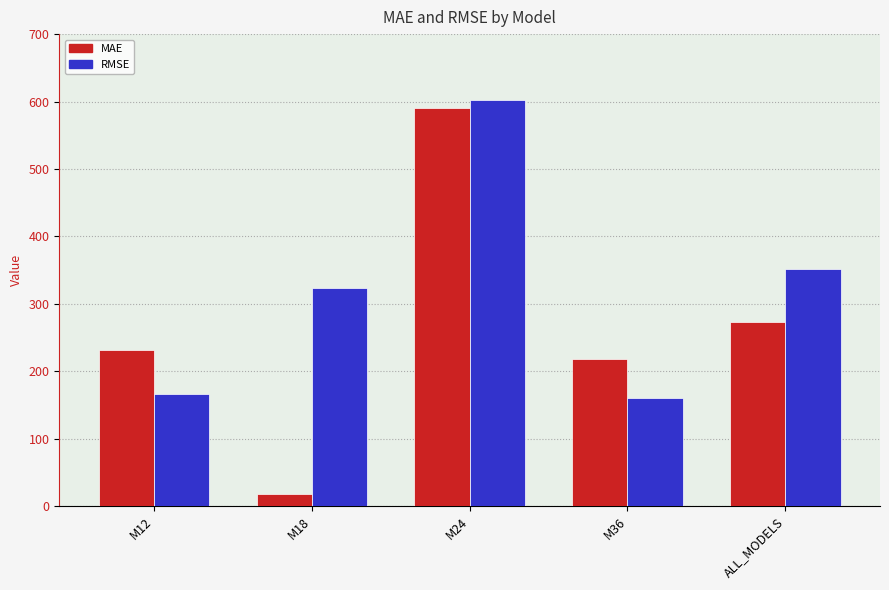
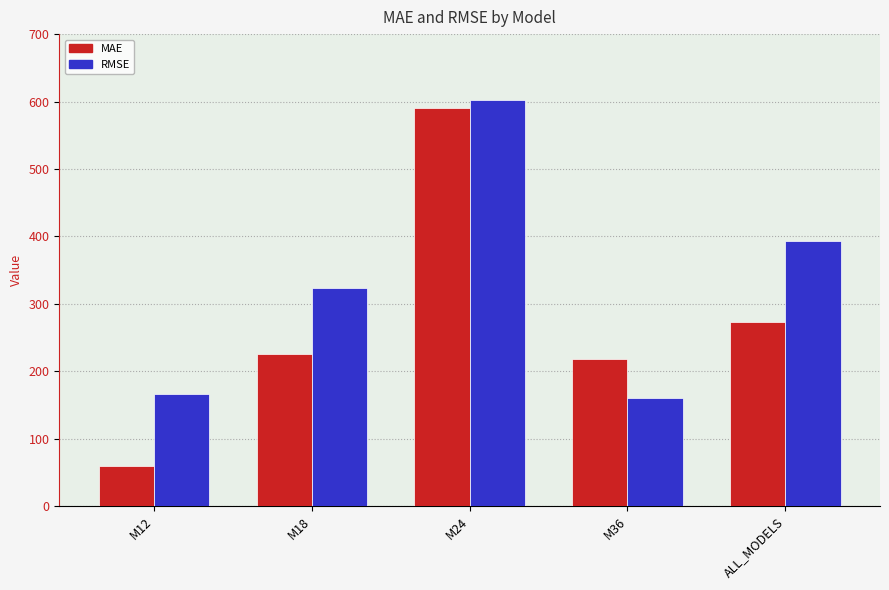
MAE, M12: 230 -> 60
MAE, M18: 20 -> 230
RMSE, ALL_MODELS: 350 -> 390
